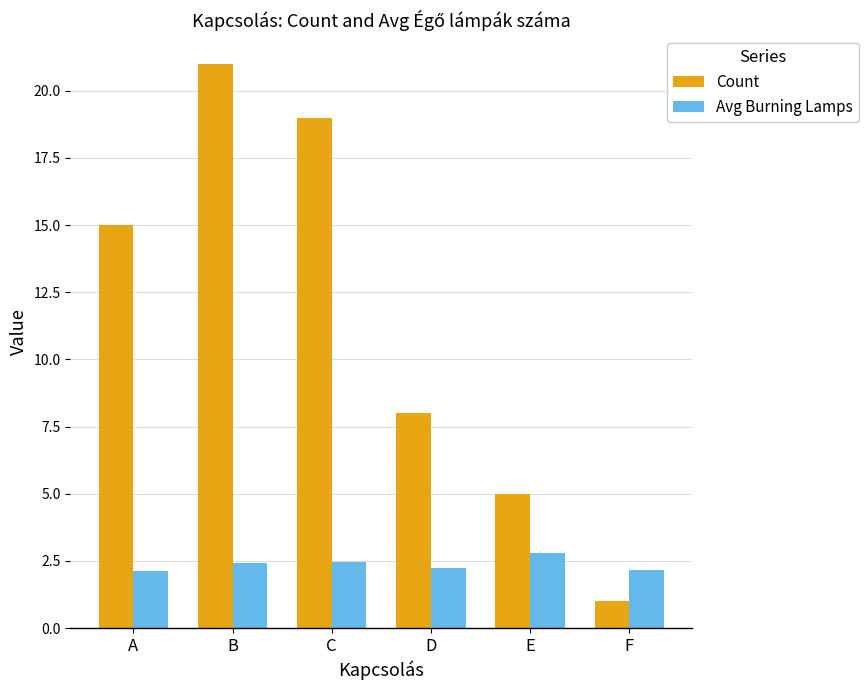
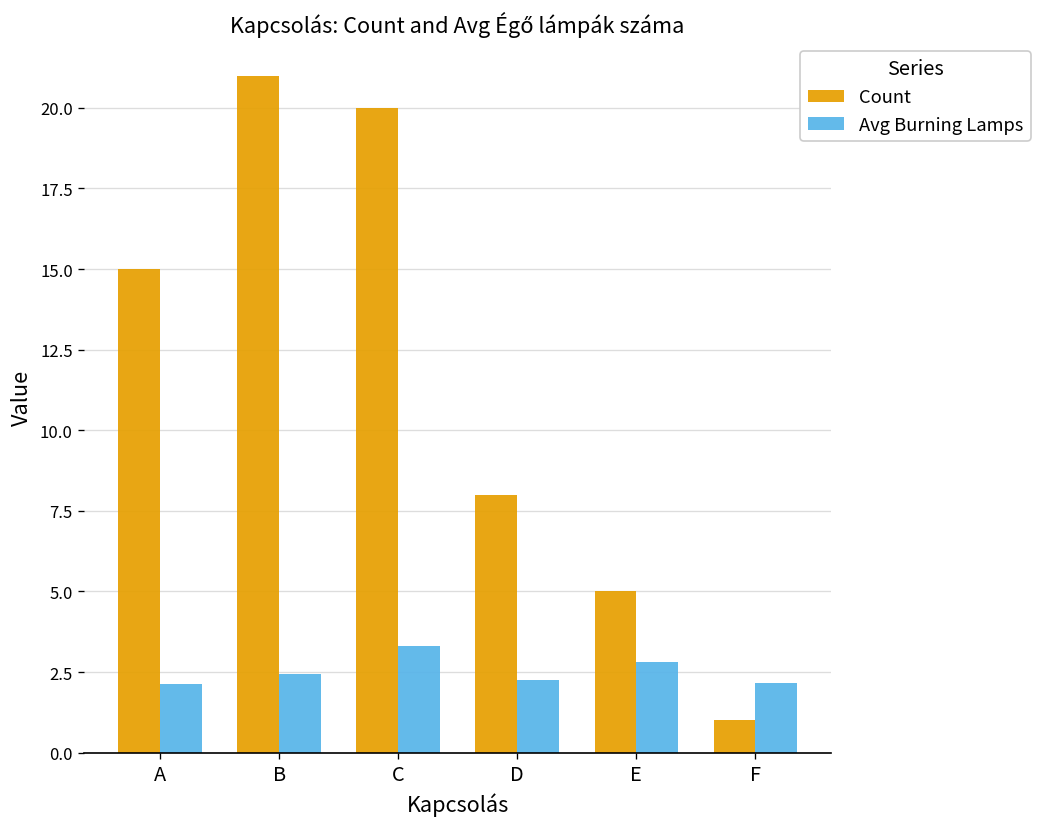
Count, C: 19 -> 20
Avg Burning Lamps, C: 2.5 -> 3.3
